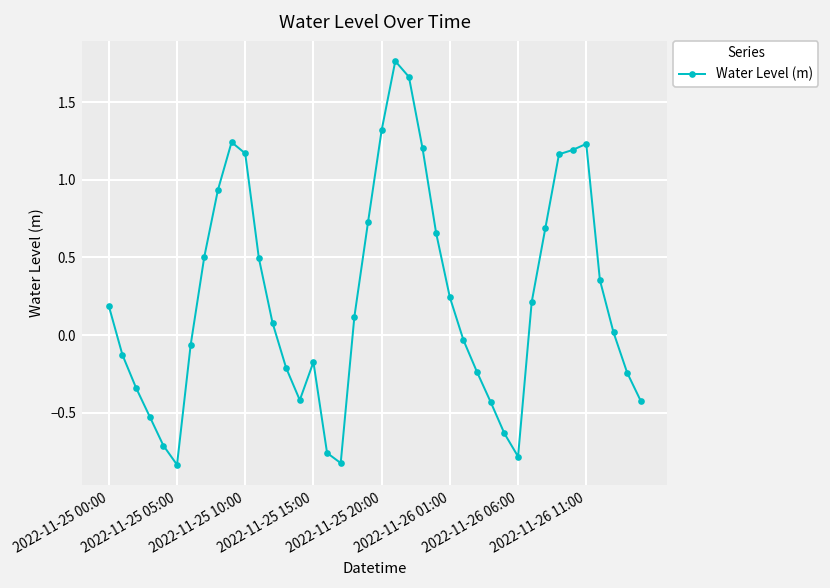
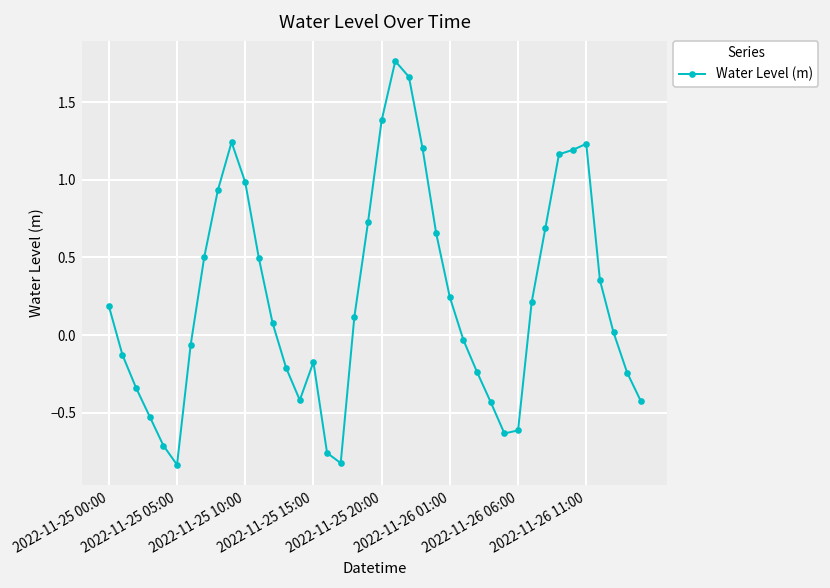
2022-11-25 10:00: 1.17 -> 0.98
2022-11-25 20:00: 1.32 -> 1.38
2022-11-26 06:00: -0.78 -> -0.61
